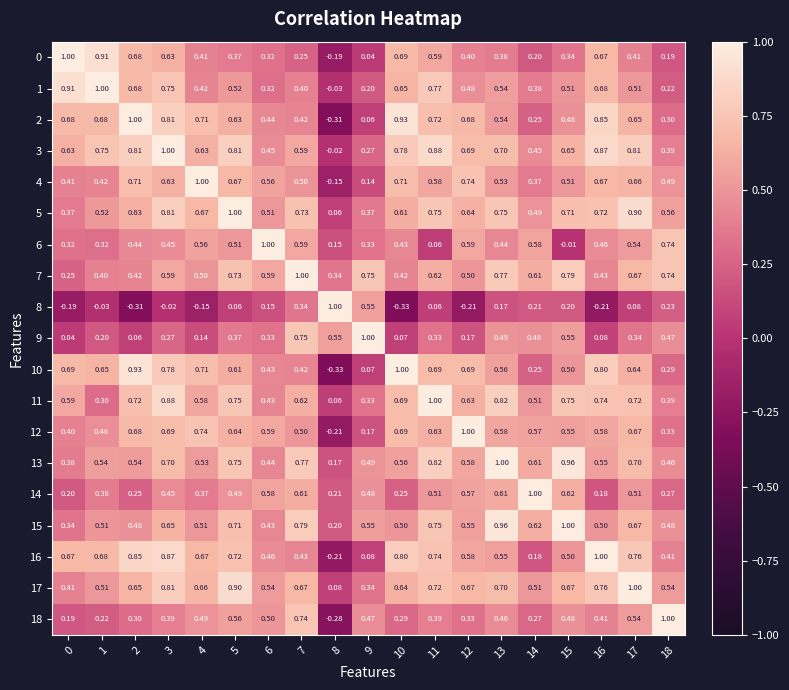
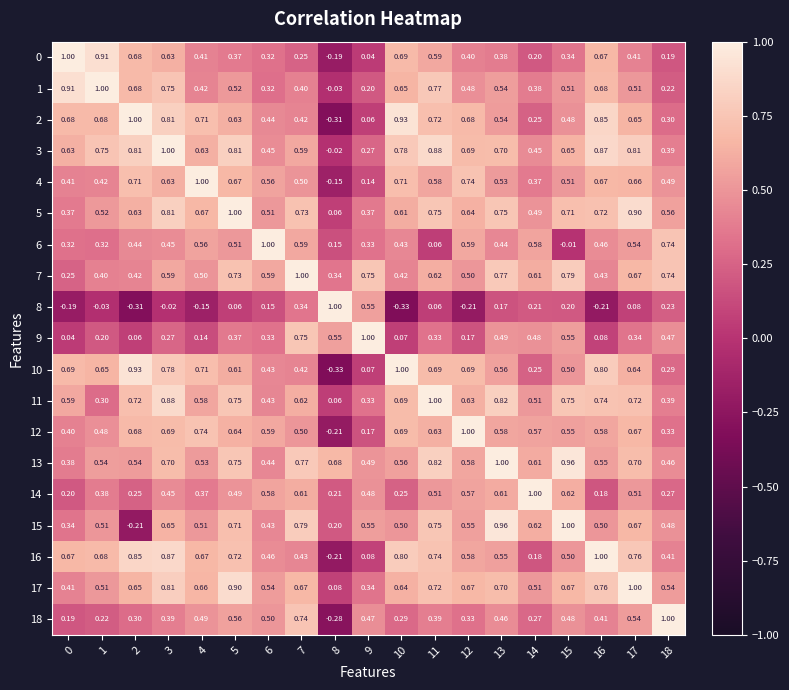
13, 8: 0.17 -> 0.68
15, 2: 0.48 -> -0.21
